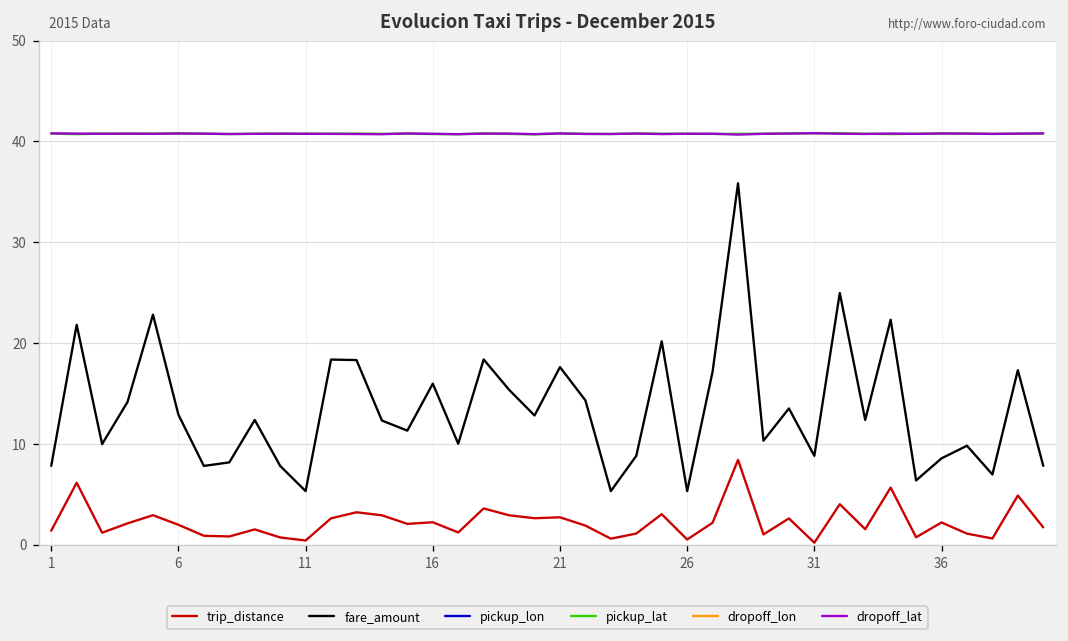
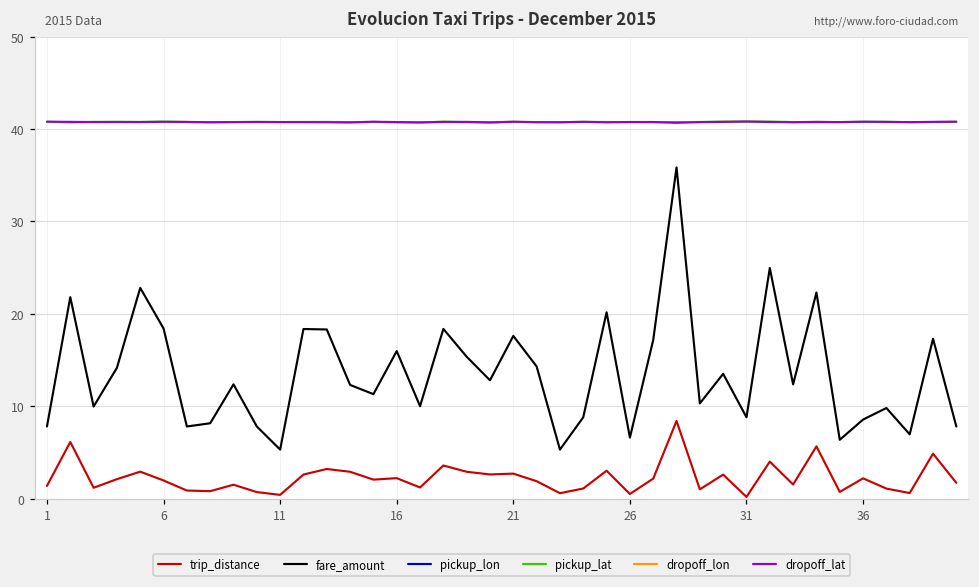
fare_amount, 6: 13 -> 18
fare_amount, 26: 5 -> 7
